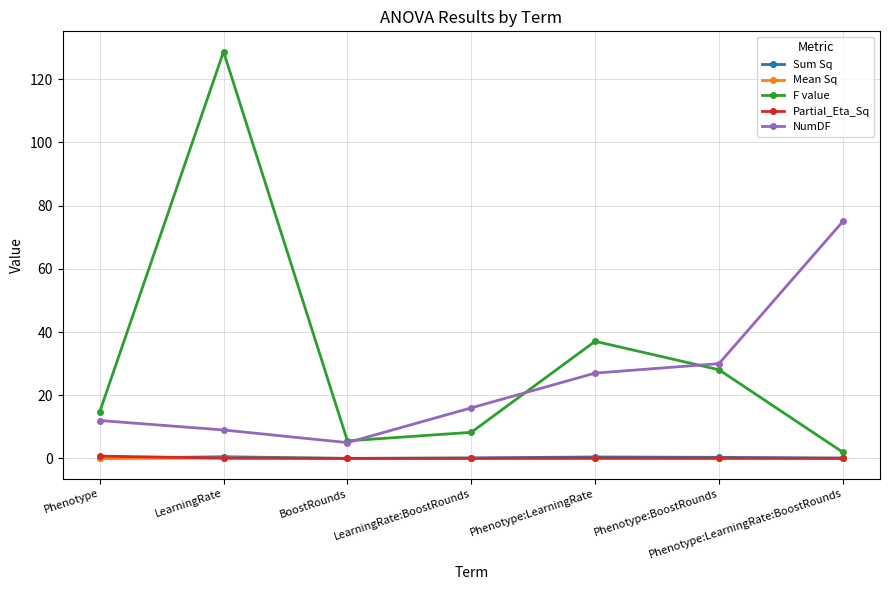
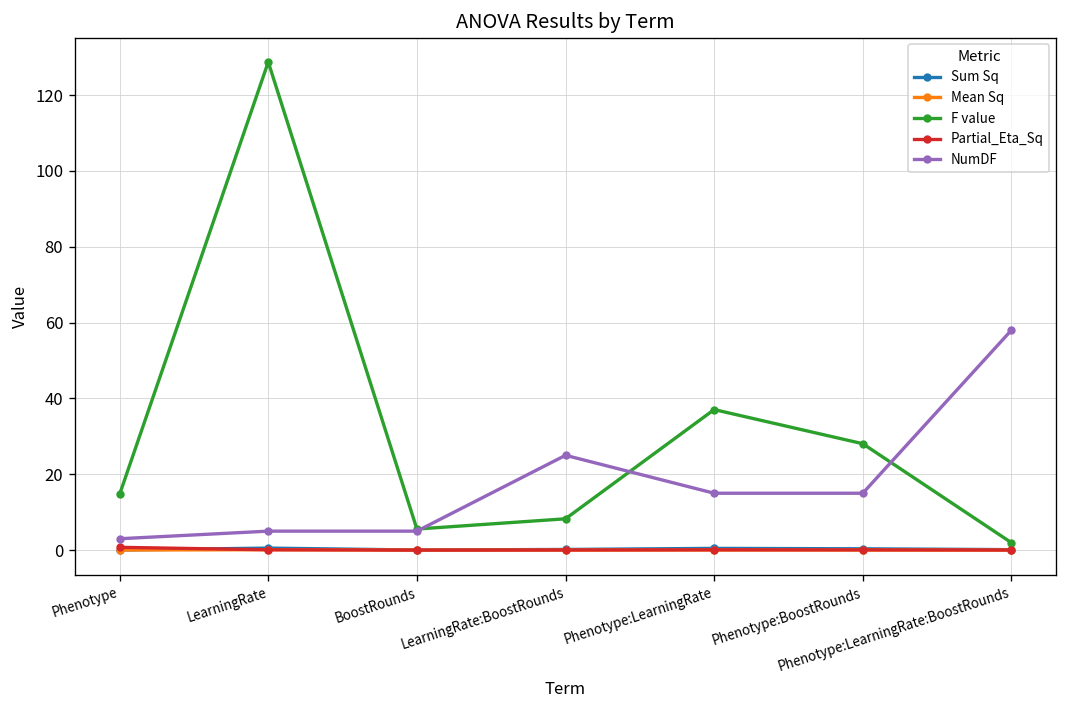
NumDF, Phenotype: 12 -> 3
NumDF, LearningRate: 9 -> 5
NumDF, LearningRate:BoostRounds: 16 -> 25
NumDF, Phenotype:LearningRate: 27 -> 15
NumDF, Phenotype:BoostRounds: 30 -> 15
NumDF, Phenotype:LearningRate:BoostRounds: 75 -> 58
